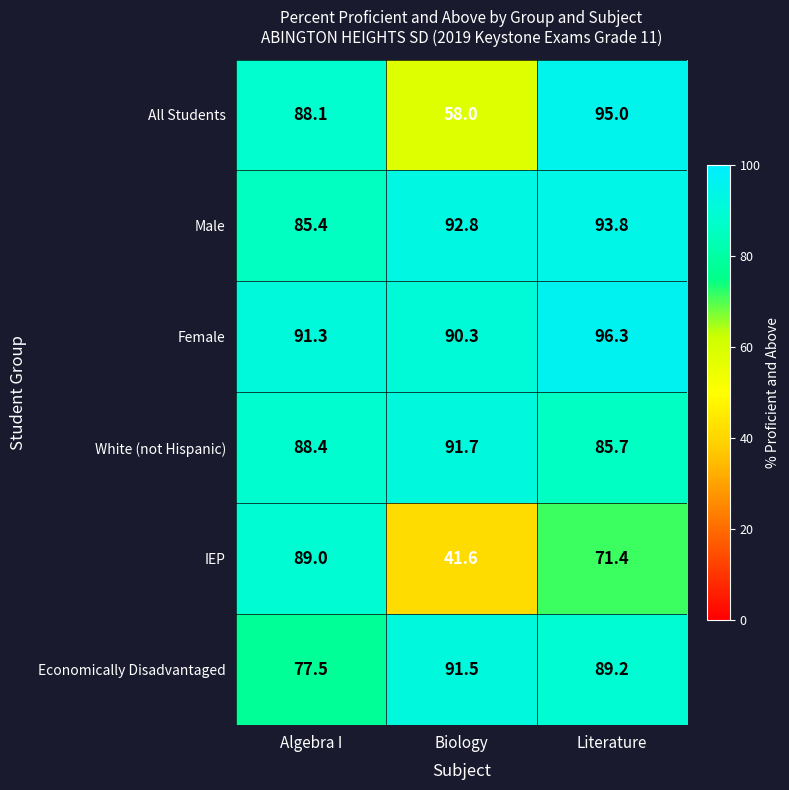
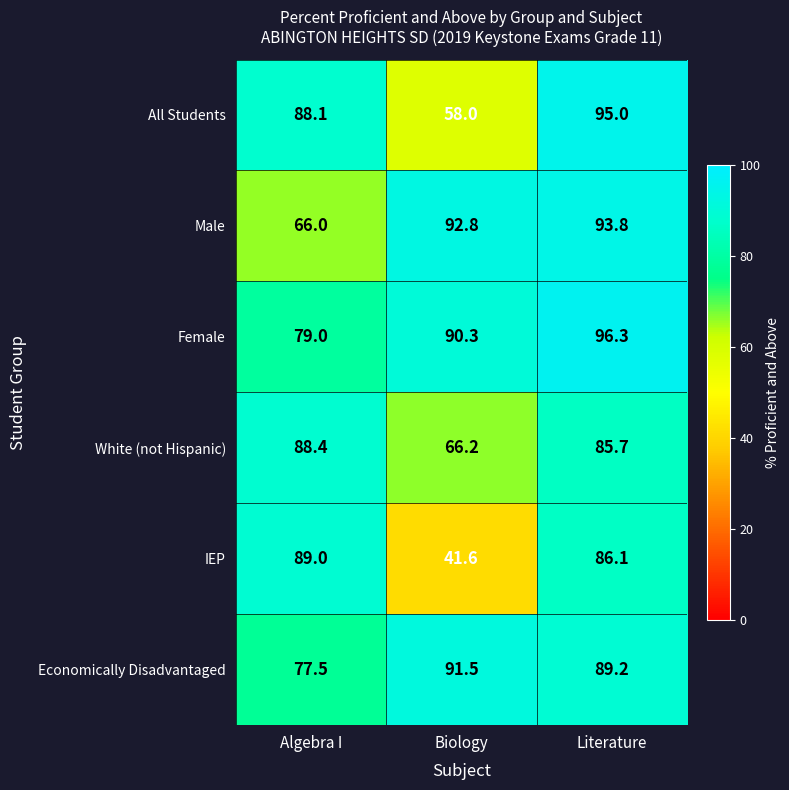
Male, Algebra I: 85.4 -> 66.0
Female, Algebra I: 91.3 -> 79.0
White (not Hispanic), Biology: 91.7 -> 66.2
IEP, Literature: 71.4 -> 86.1
